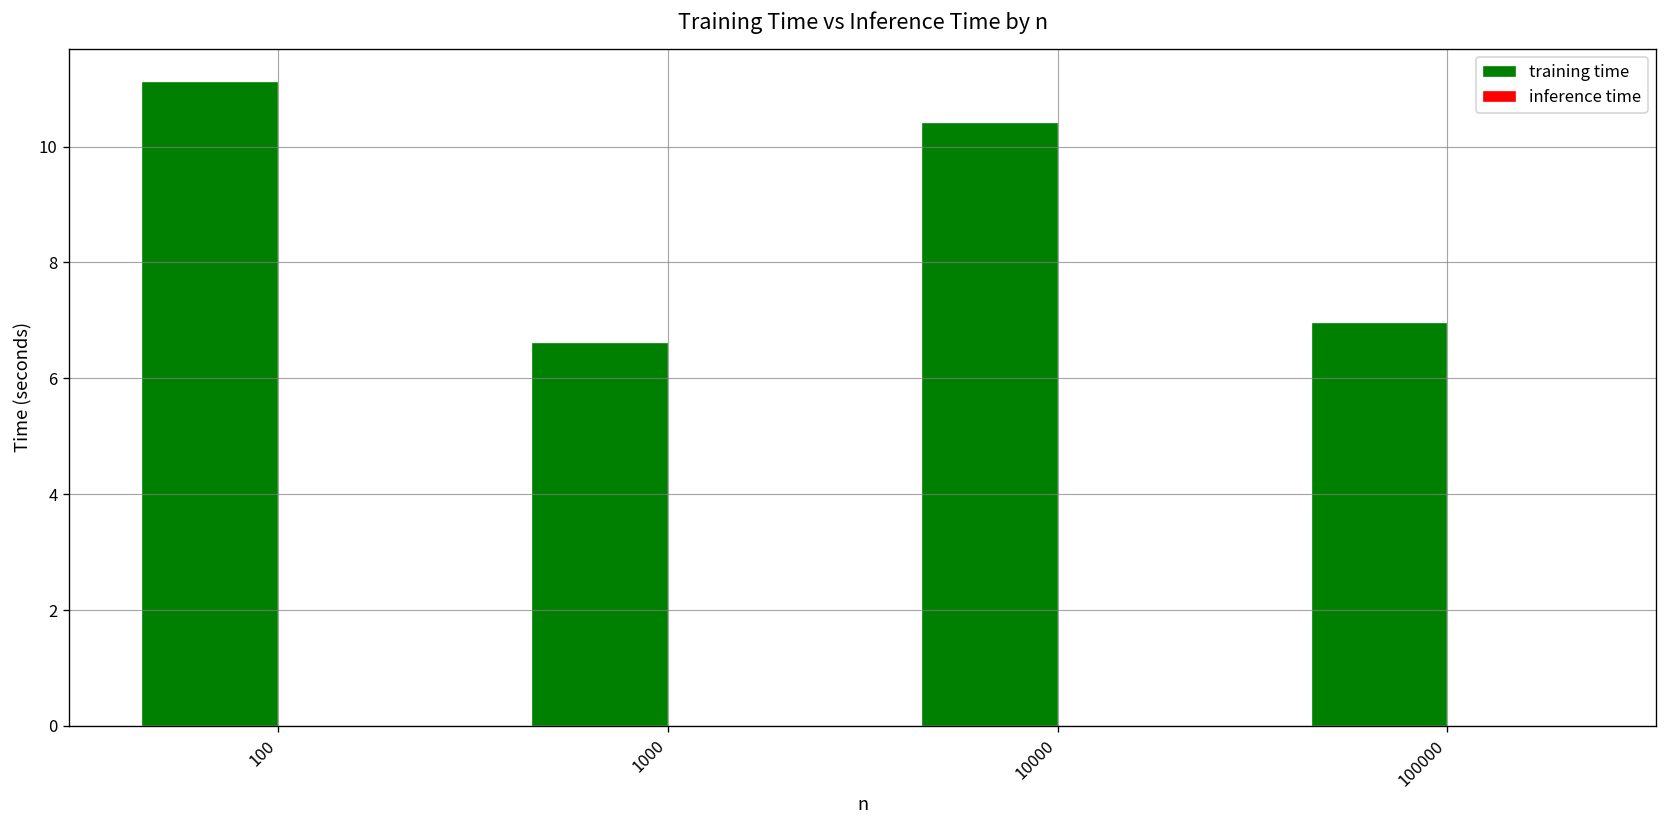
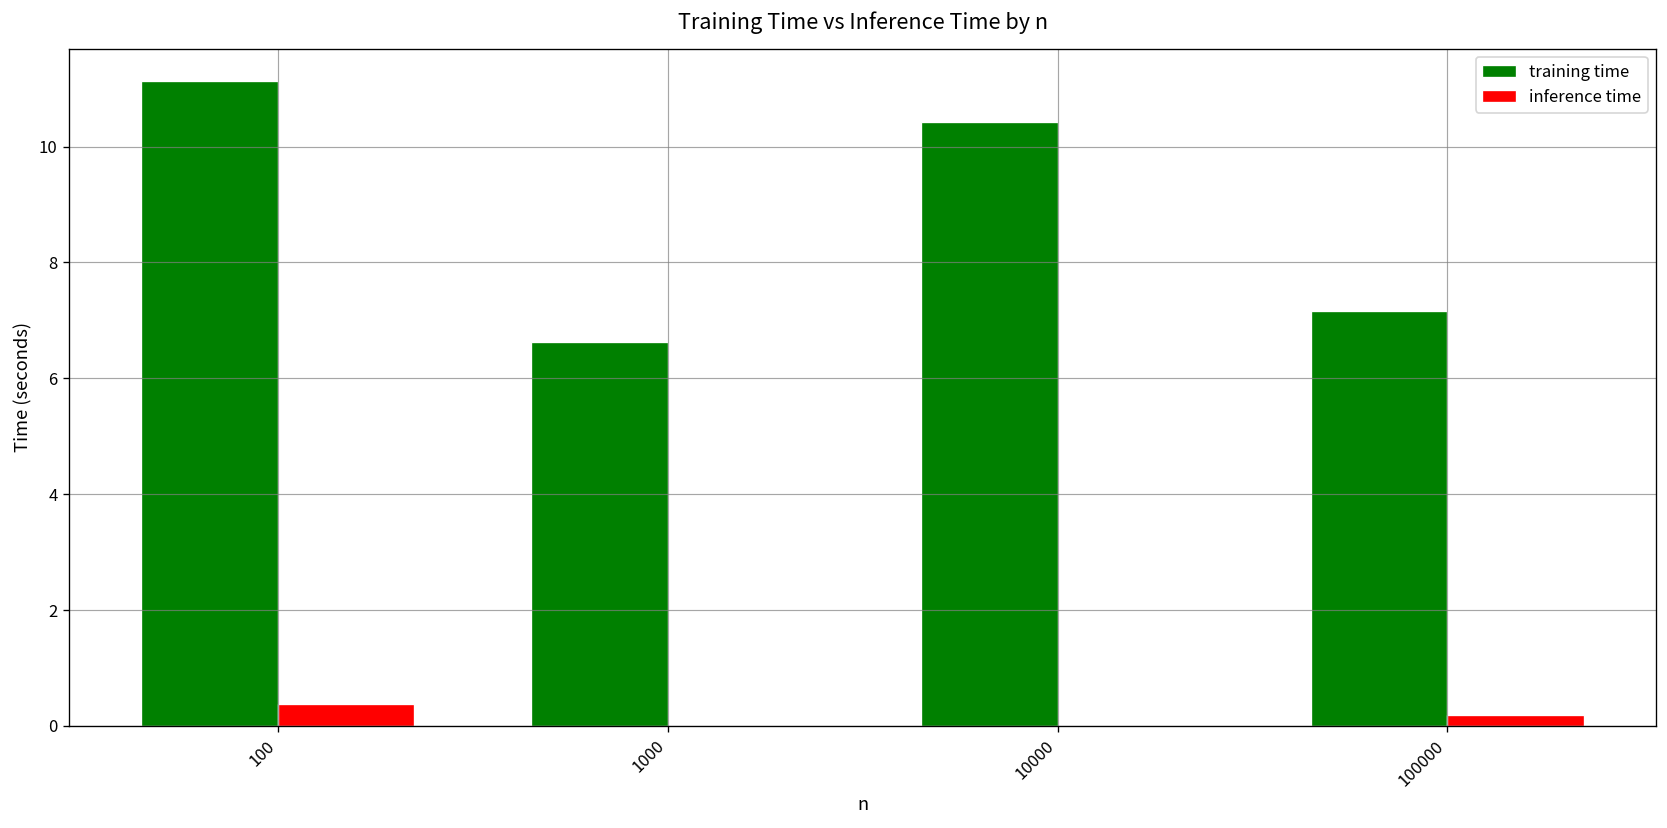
inference time, 100: 0.0 -> 0.4
training time, 100000: 7.0 -> 7.2
inference time, 100000: 0.0 -> 0.2
